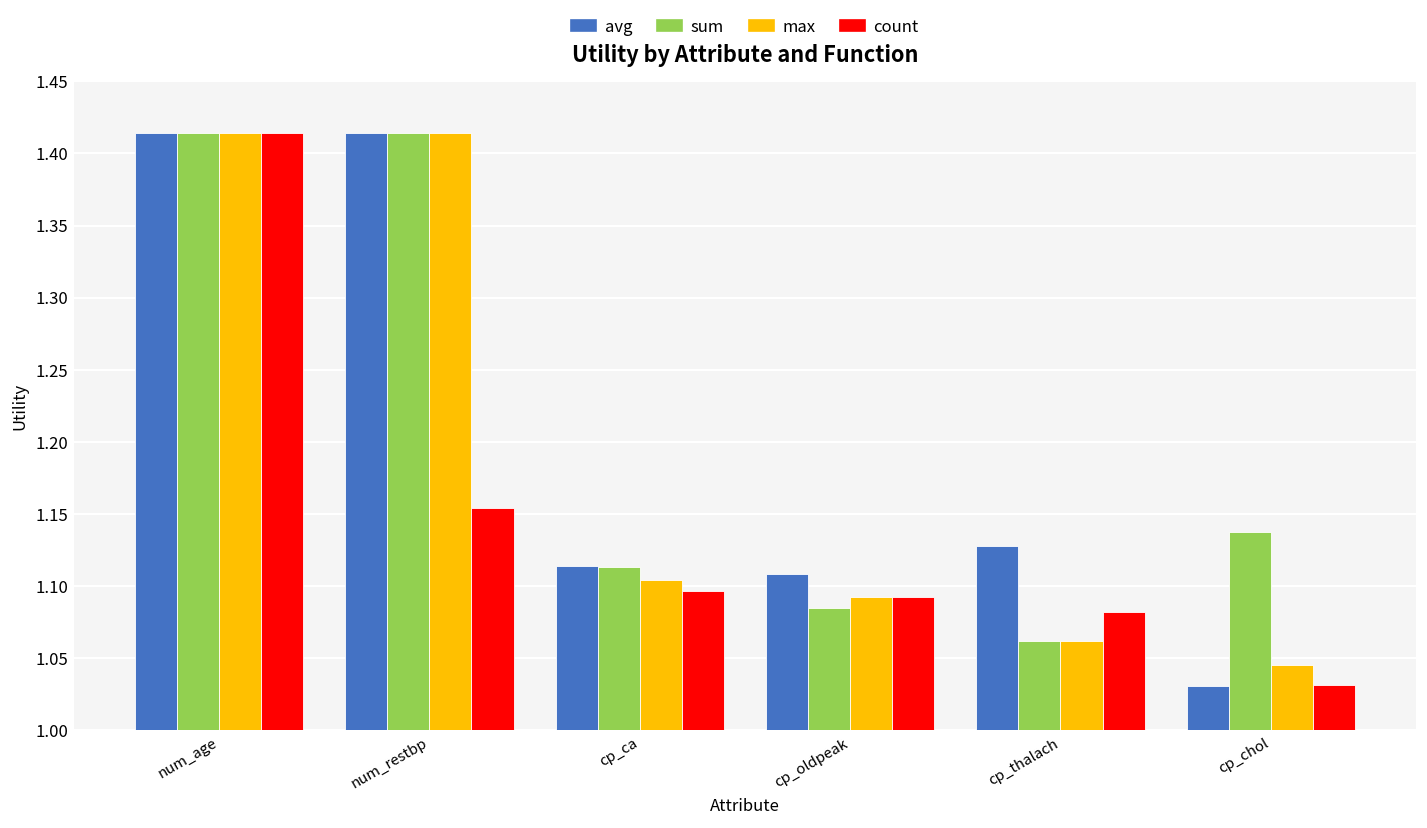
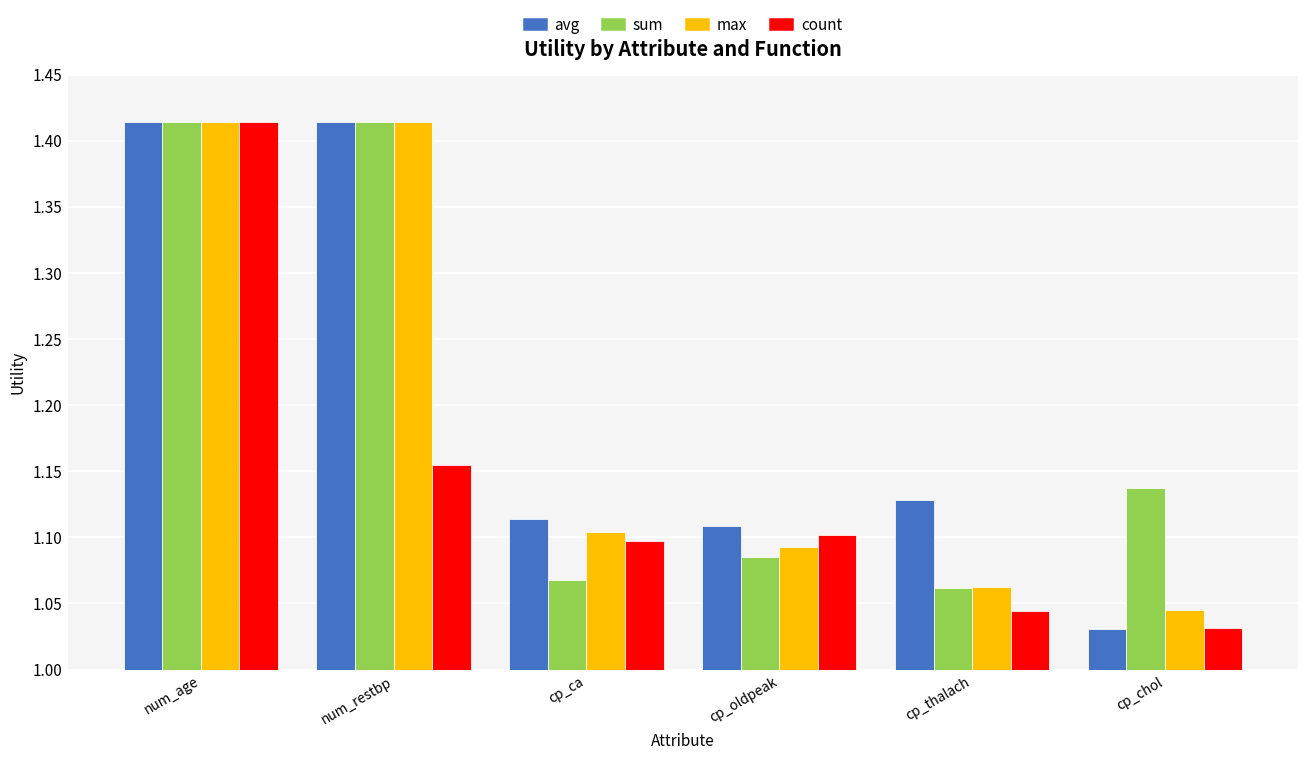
sum, cp_ca: 1.113 -> 1.067
count, cp_oldpeak: 1.092 -> 1.102
count, cp_thalach: 1.082 -> 1.044
